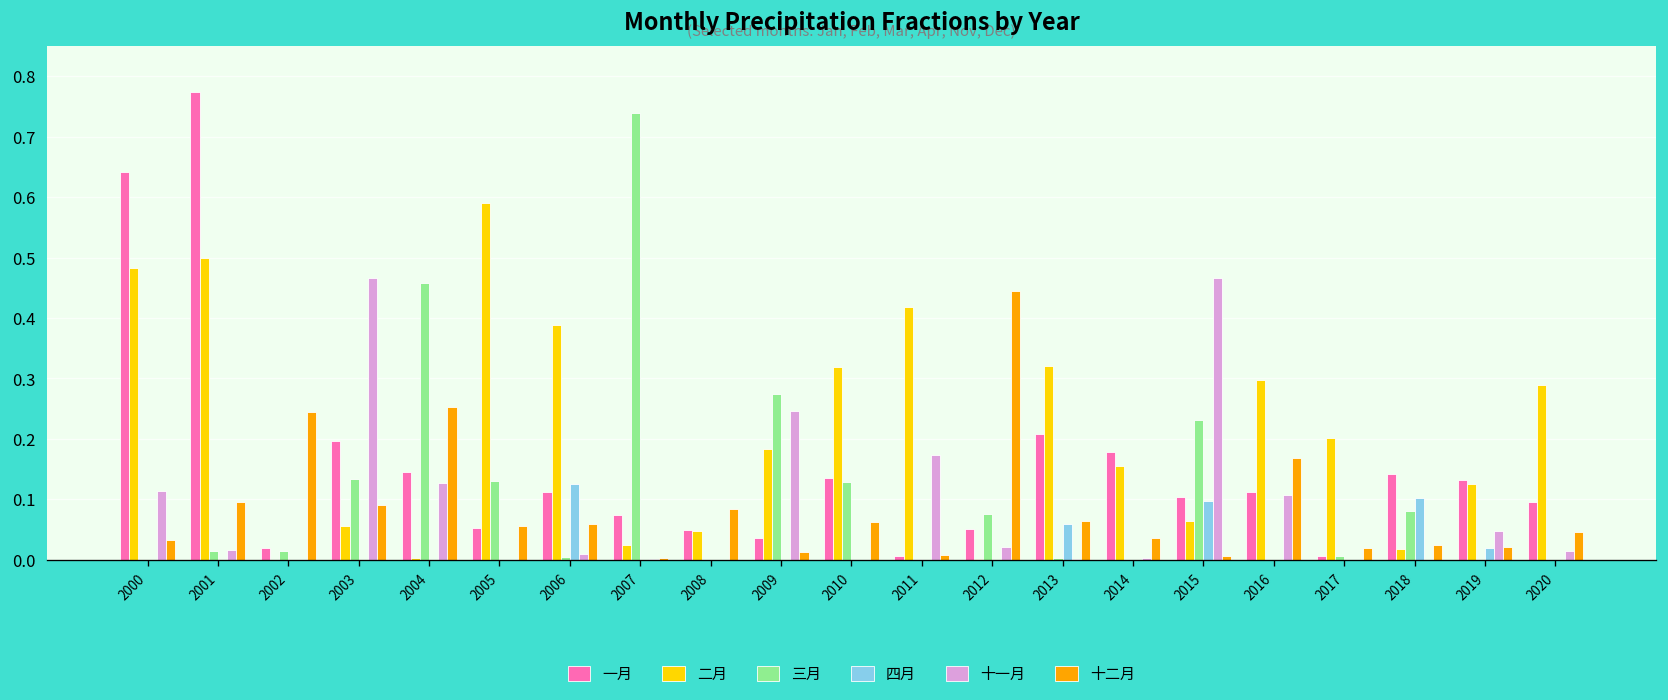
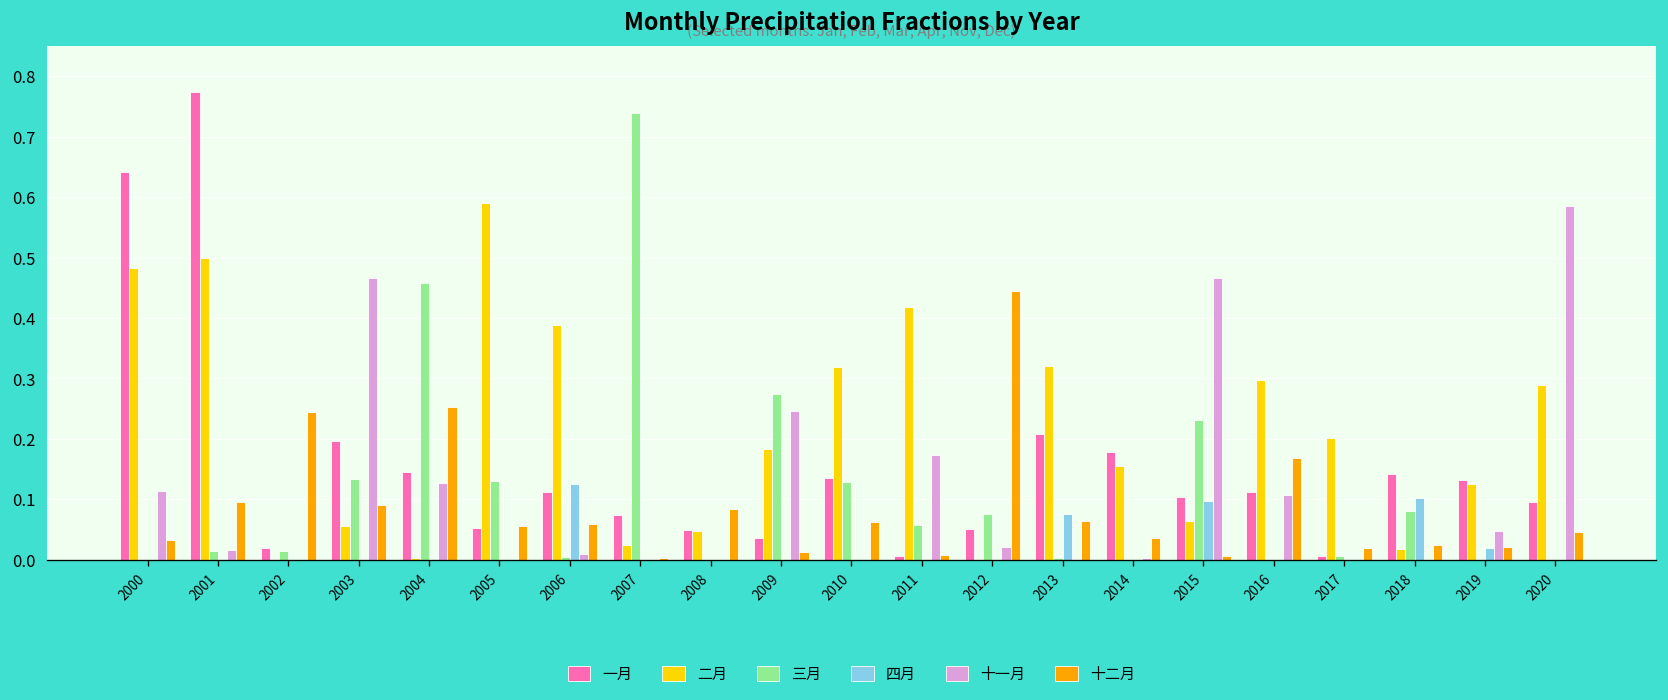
三月, 2011: 0.00 -> 0.06
四月, 2013: 0.06 -> 0.08
十一月, 2020: 0.01 -> 0.59
